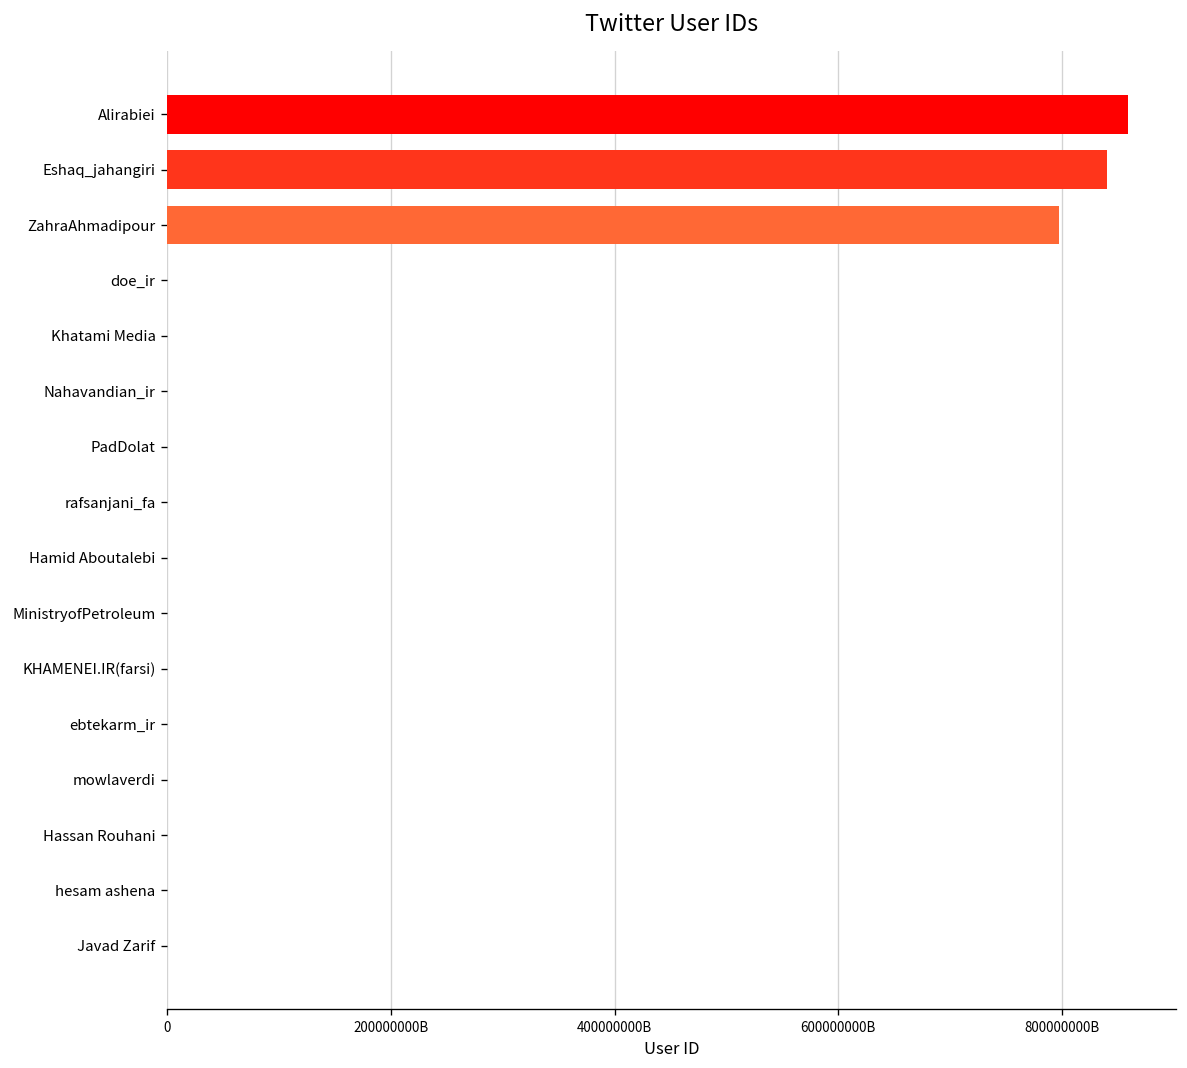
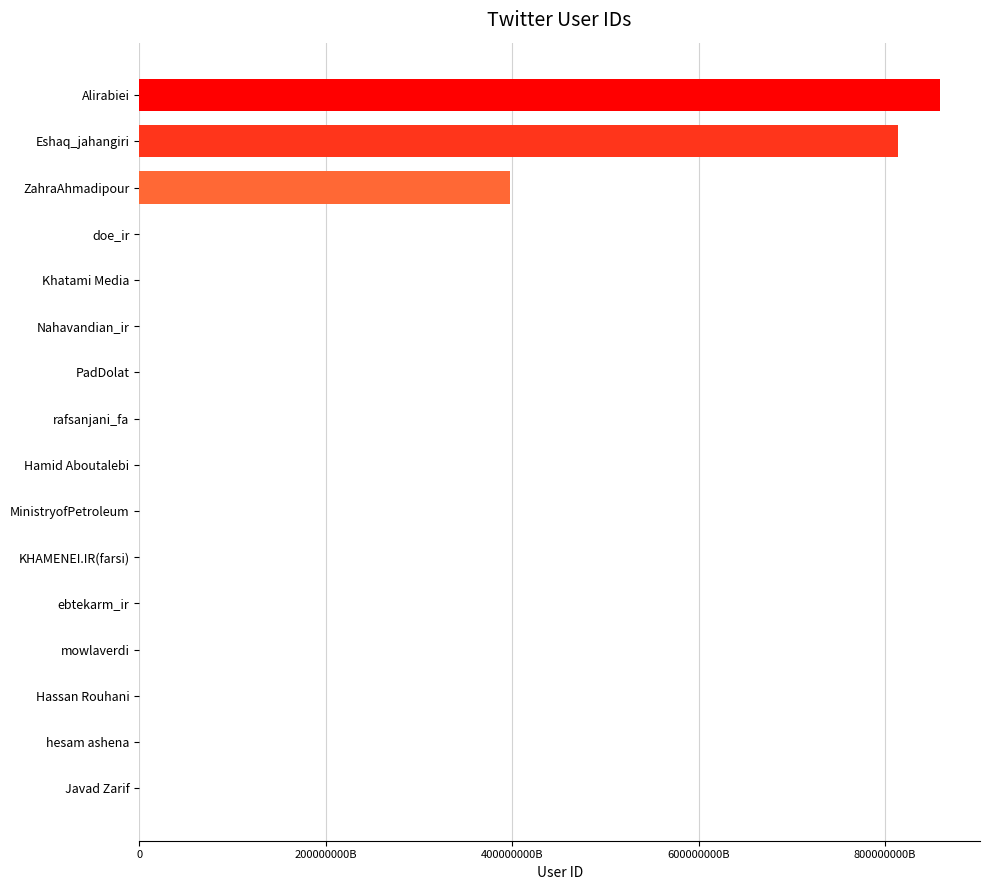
Eshaq_jahangiri: 840000000000000000 -> 810000000000000000
ZahraAhmadipour: 800000000000000000 -> 400000000000000000
